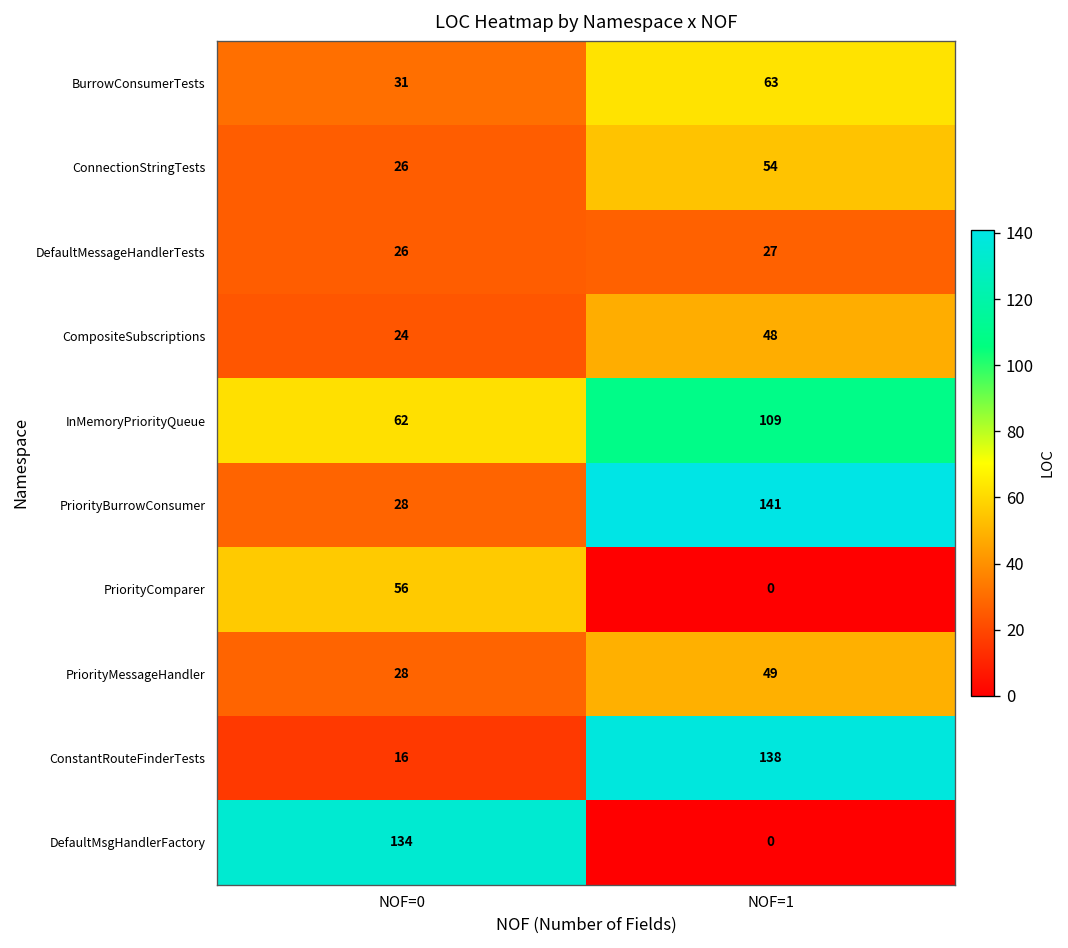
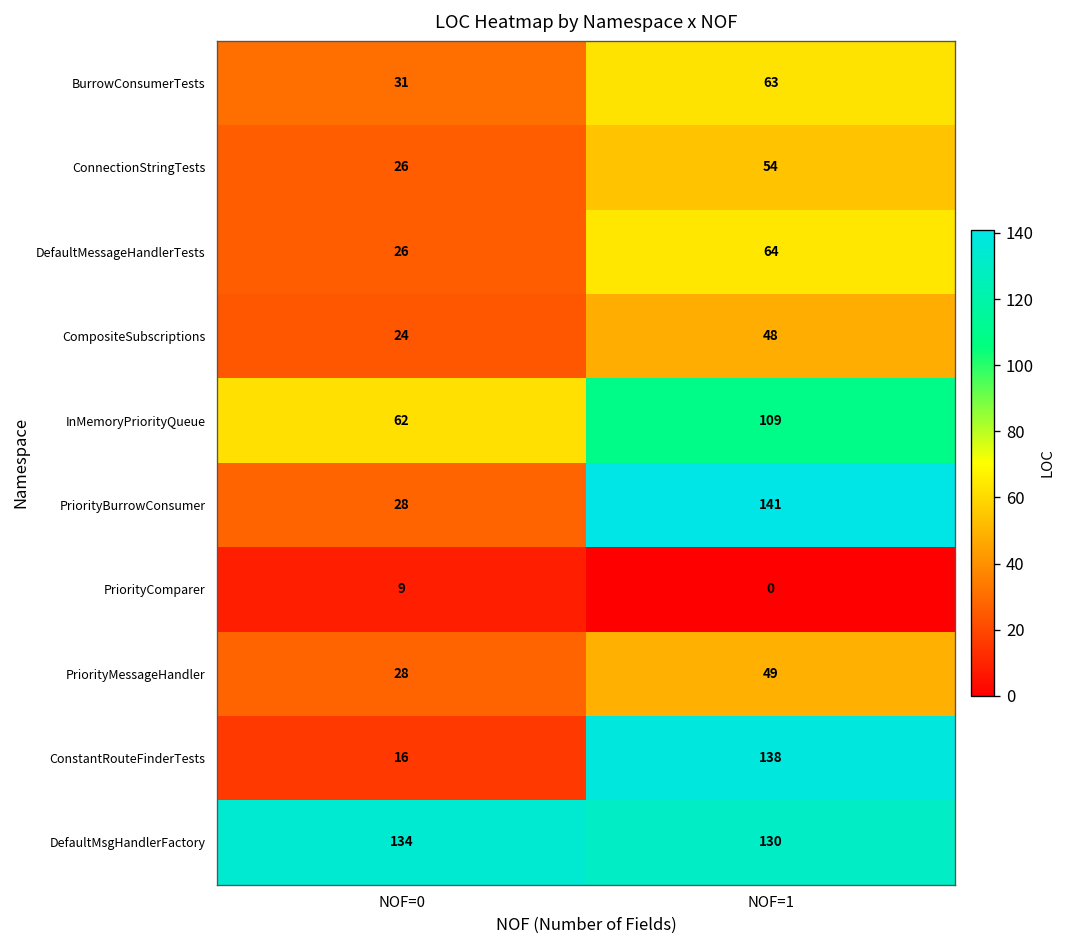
DefaultMessageHandlerTests, NOF=1: 27 -> 64
PriorityComparer, NOF=0: 56 -> 9
DefaultMsgHandlerFactory, NOF=1: 0 -> 130
